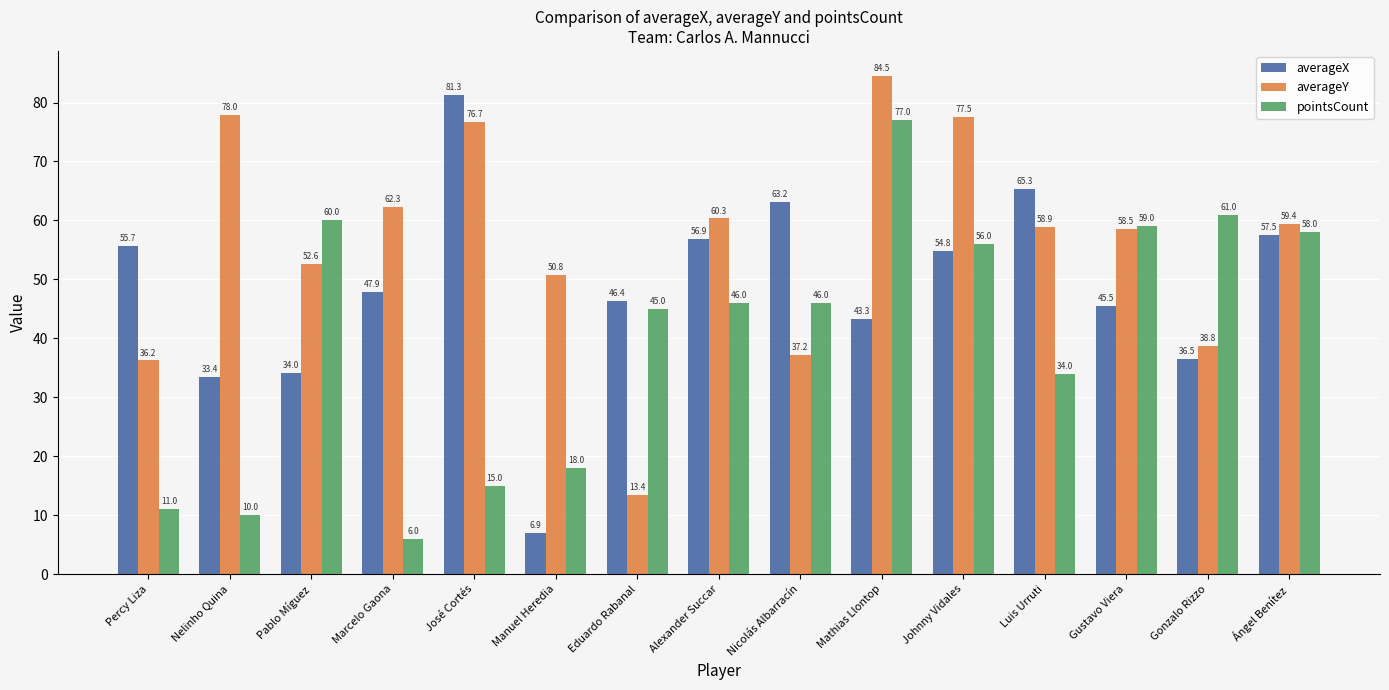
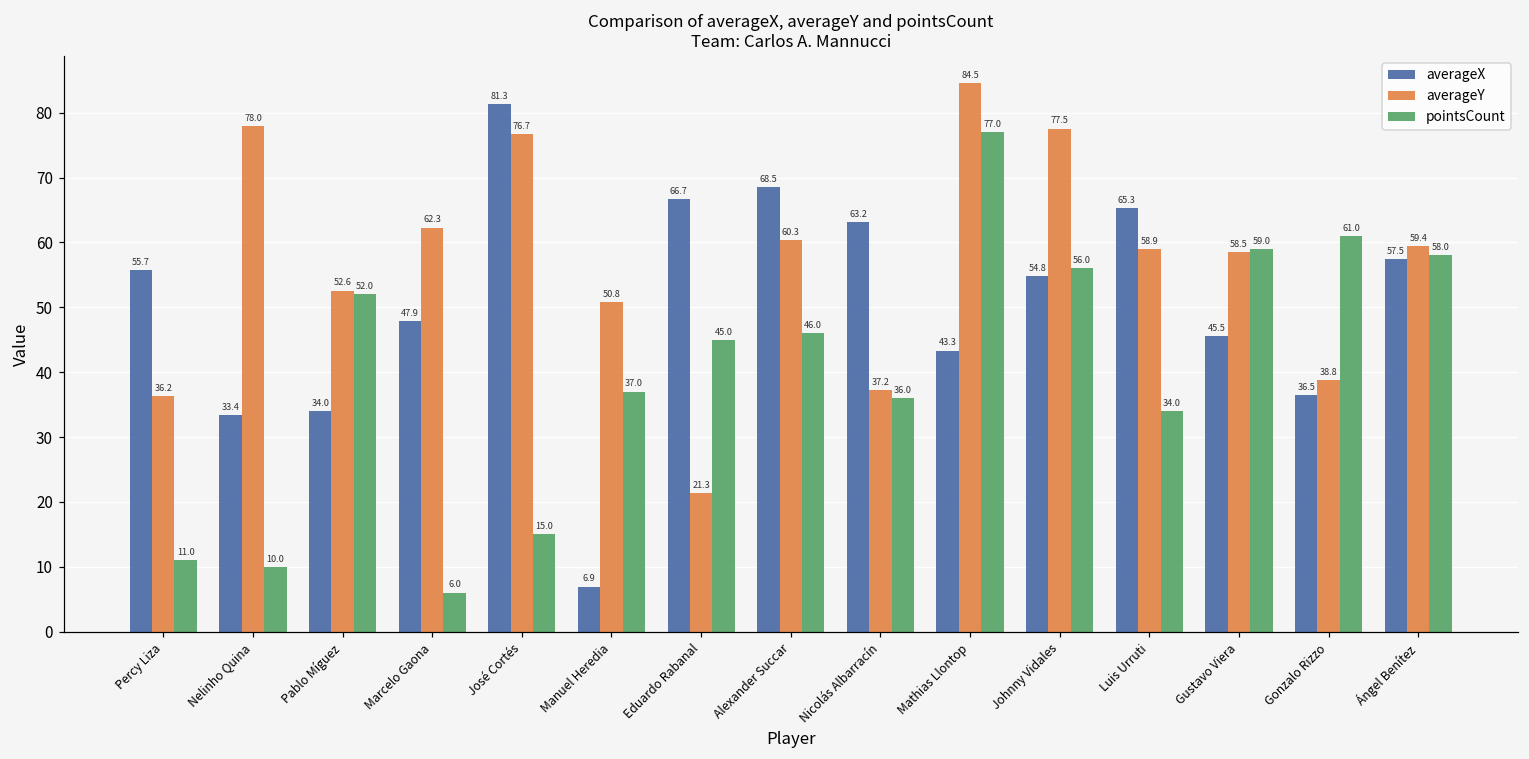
pointsCount, Pablo Míguez: 60.0 -> 52.0
pointsCount, Manuel Heredia: 18.0 -> 37.0
averageX, Eduardo Rabanal: 46.4 -> 66.7
averageY, Eduardo Rabanal: 13.4 -> 21.3
averageX, Alexander Succar: 56.9 -> 68.5
pointsCount, Nicolás Albarracín: 46.0 -> 36.0
